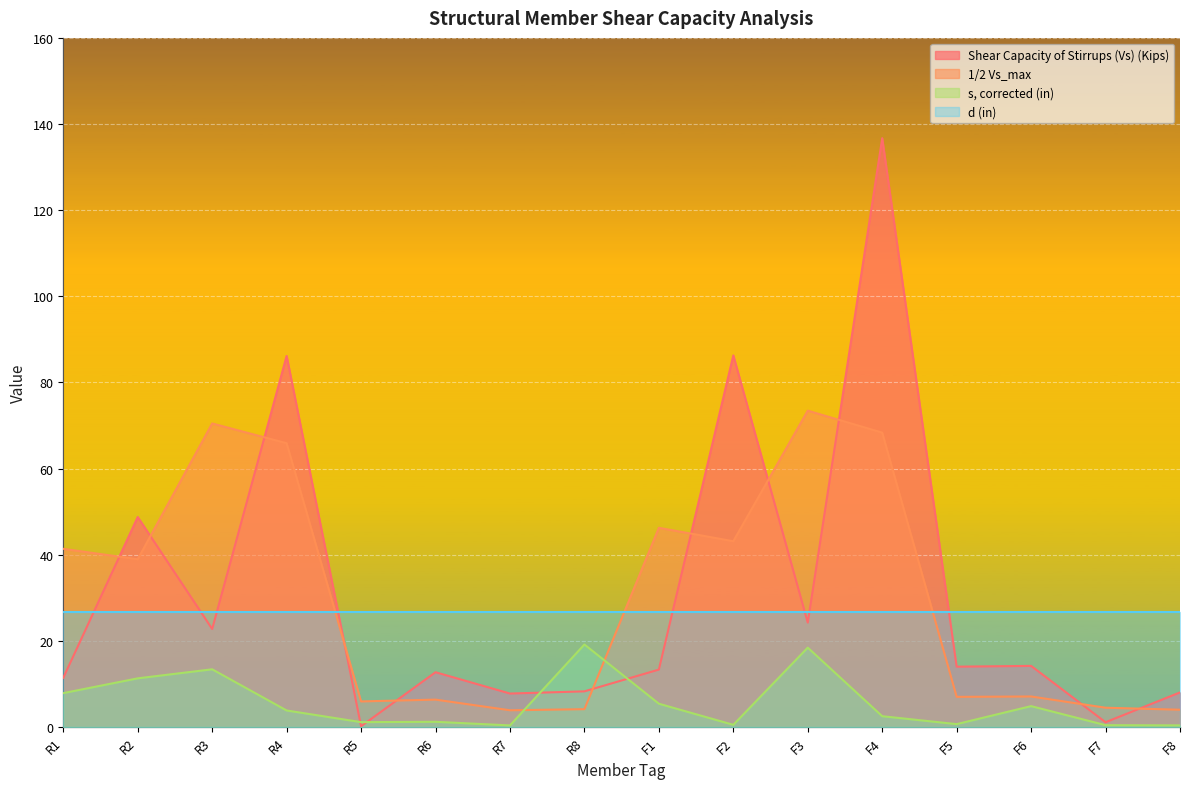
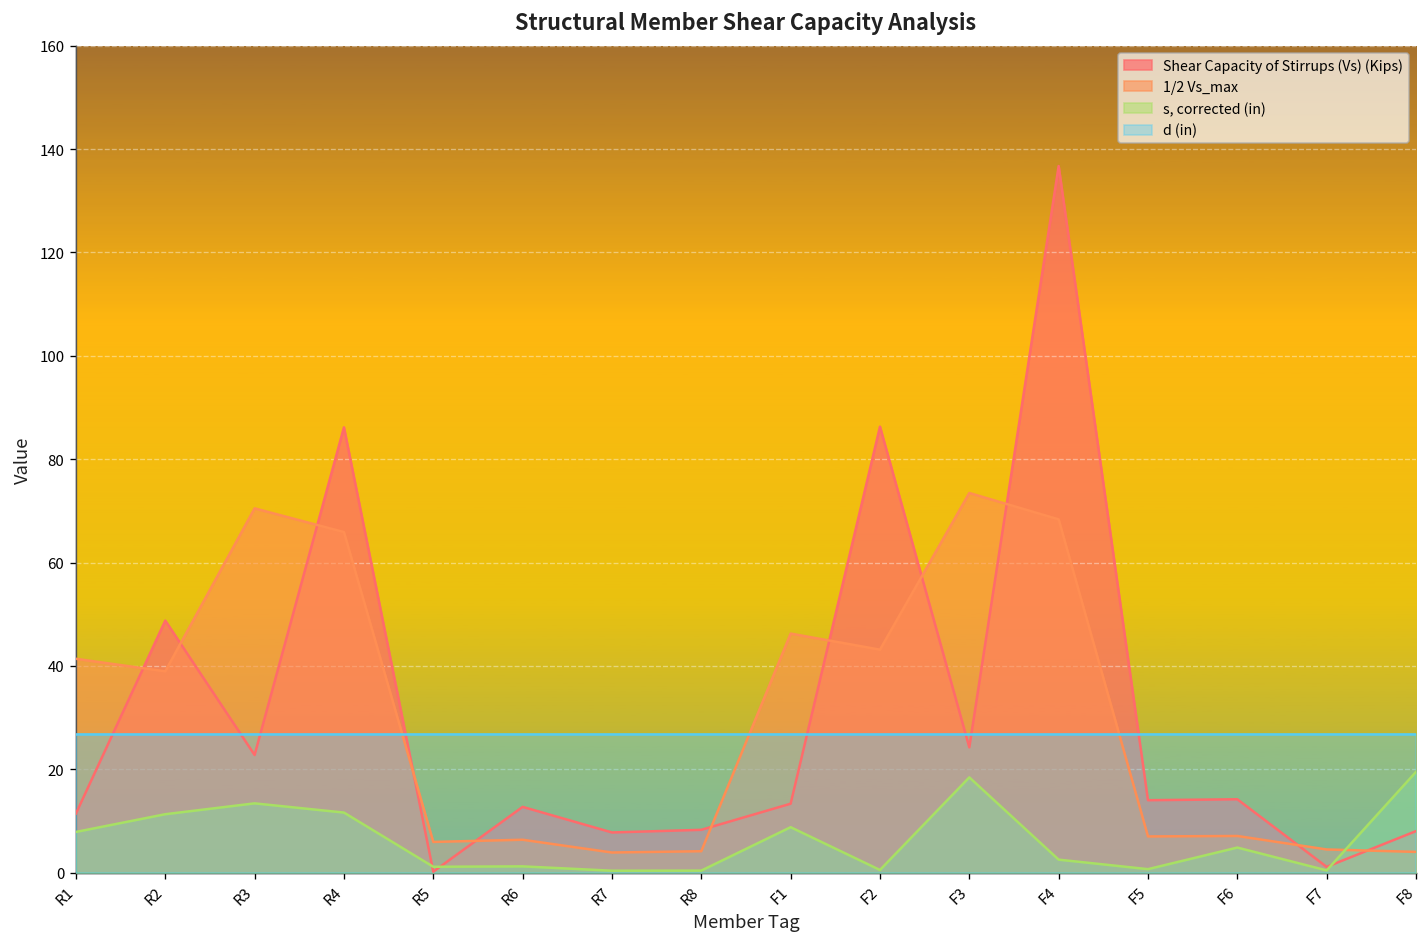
s, corrected (in), R4: 4 -> 12
s, corrected (in), R8: 19 -> 0
s, corrected (in), F1: 5 -> 9
s, corrected (in), F8: 0 -> 19
